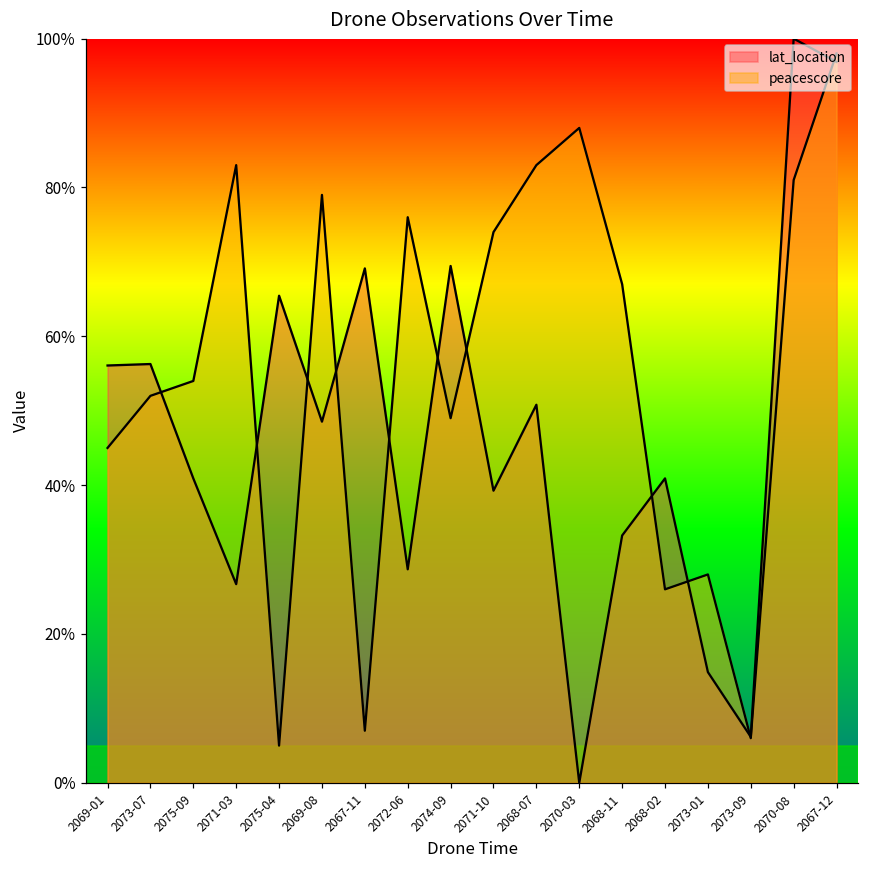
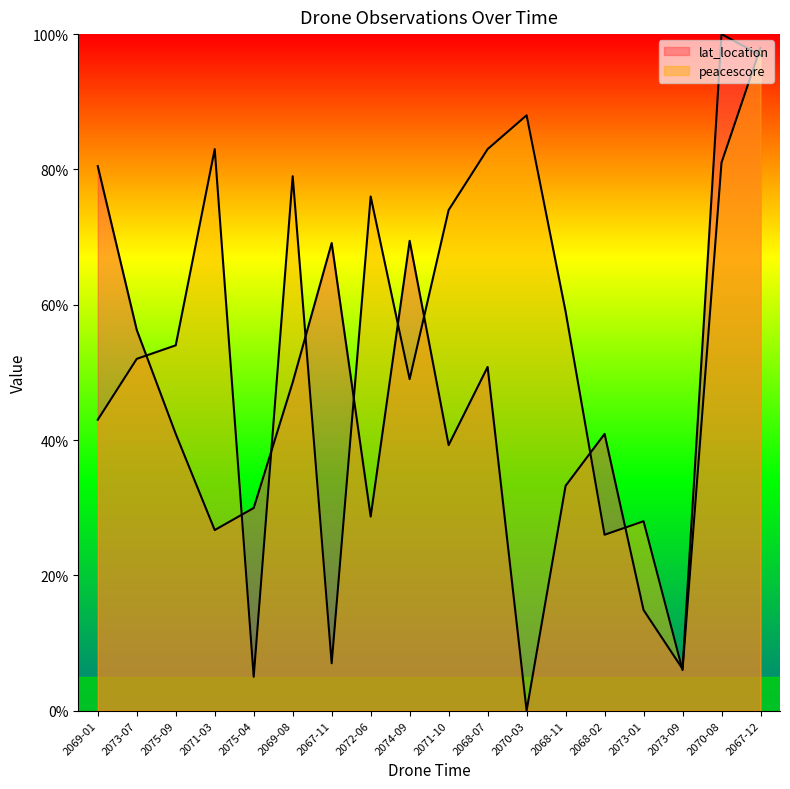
lat_location, 2069-01: 56% -> 80%
peacescore, 2069-01: 45% -> 43%
lat_location, 2075-04: 65% -> 30%
peacescore, 2068-11: 67% -> 59%
